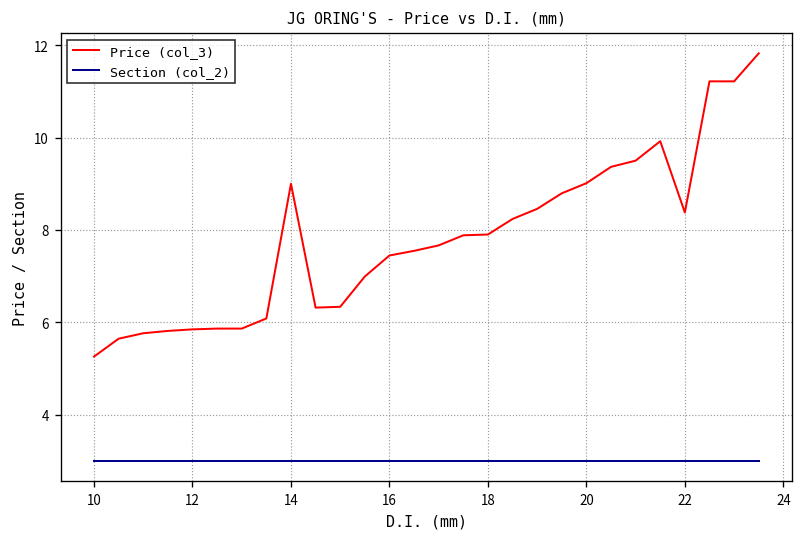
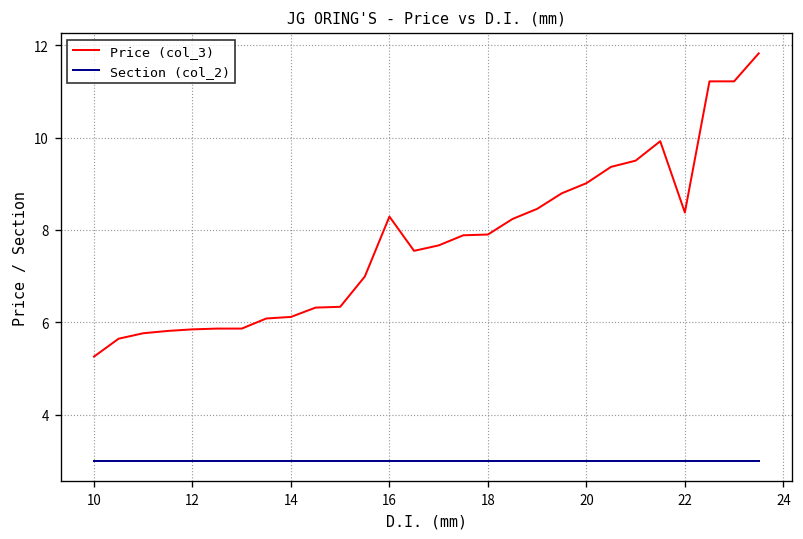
Price (col_3), 14: 9.0 -> 6.1
Price (col_3), 16: 7.4 -> 8.3
